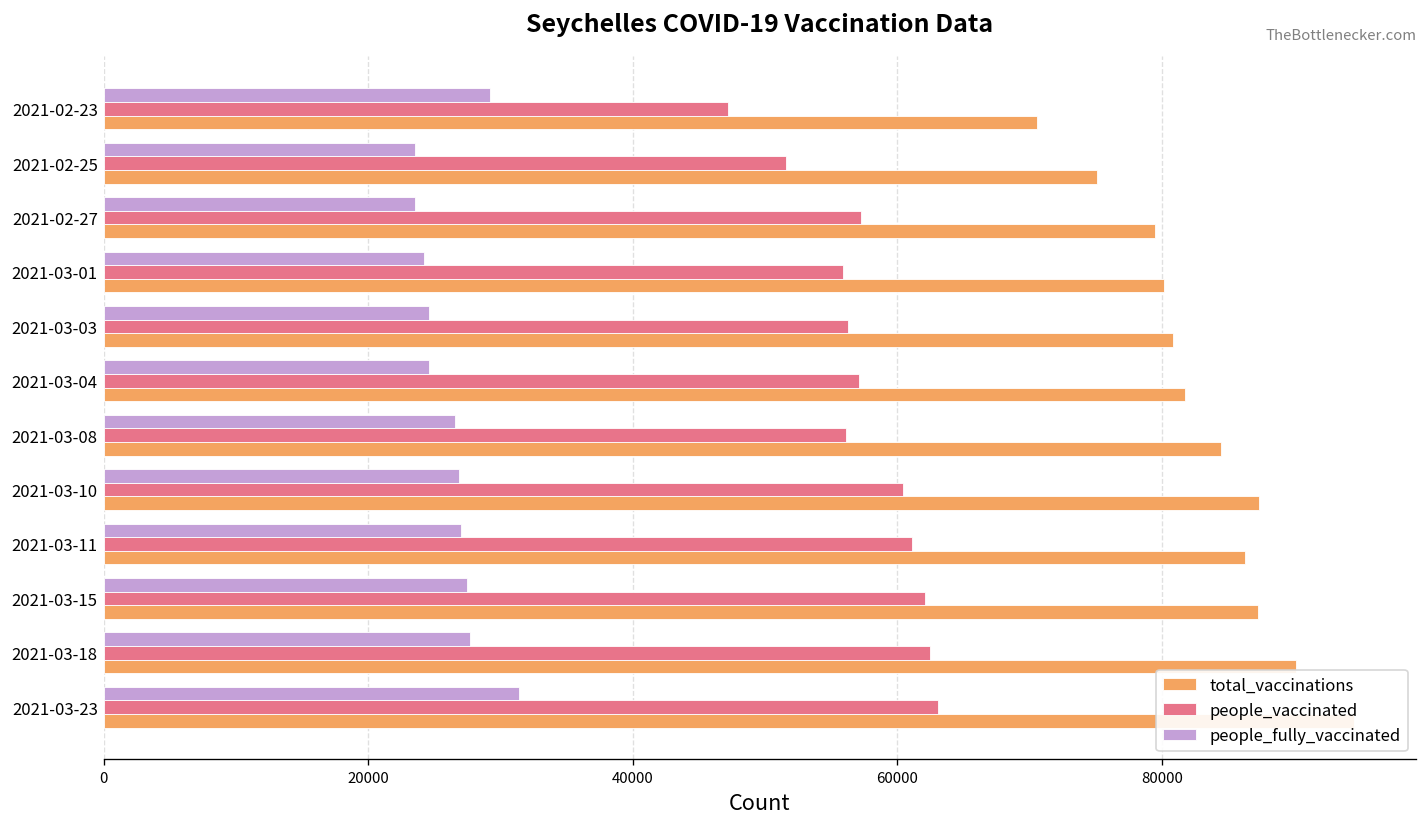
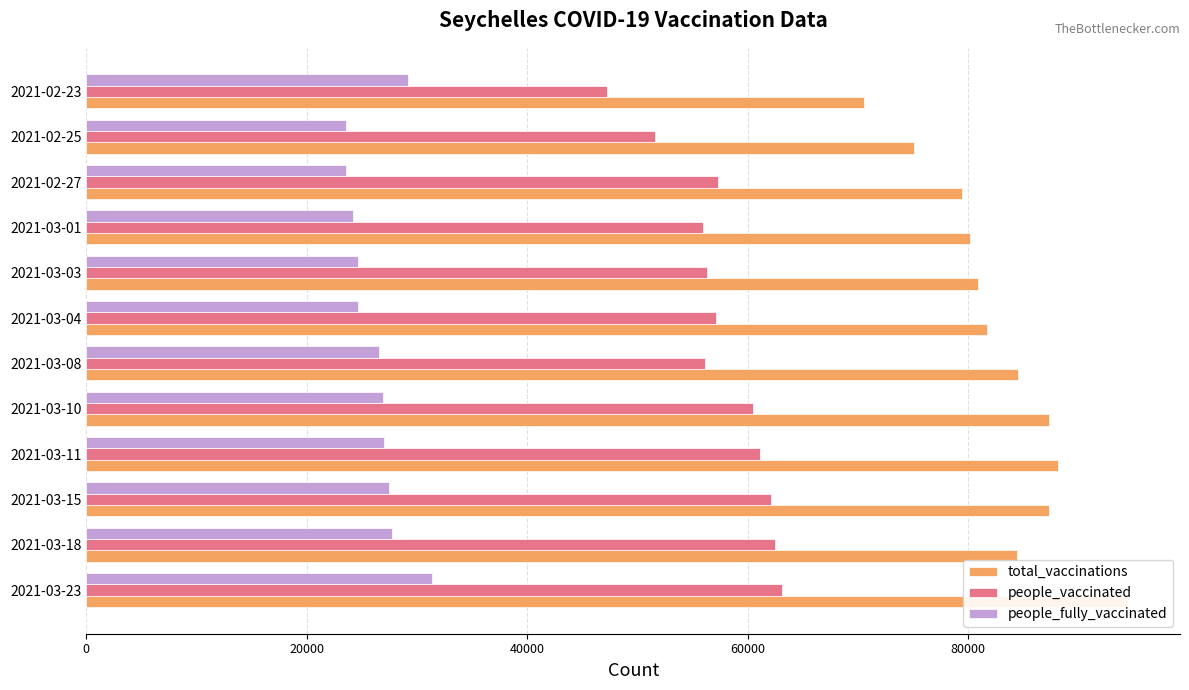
total_vaccinations, 2021-03-11: 86300 -> 88100
total_vaccinations, 2021-03-18: 90200 -> 84400
